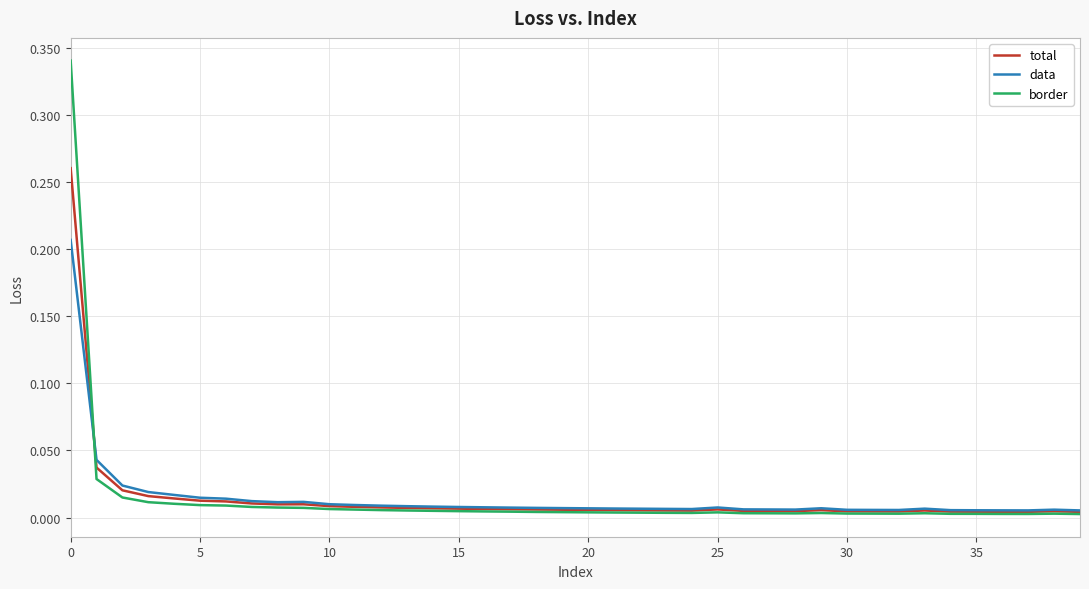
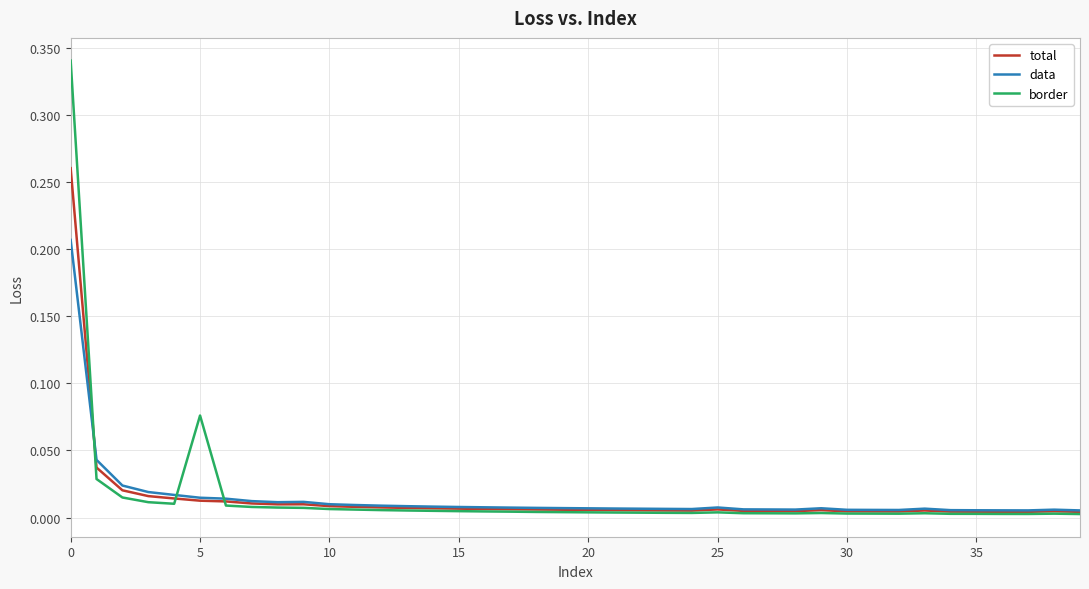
border, 5: 0.009 -> 0.076
